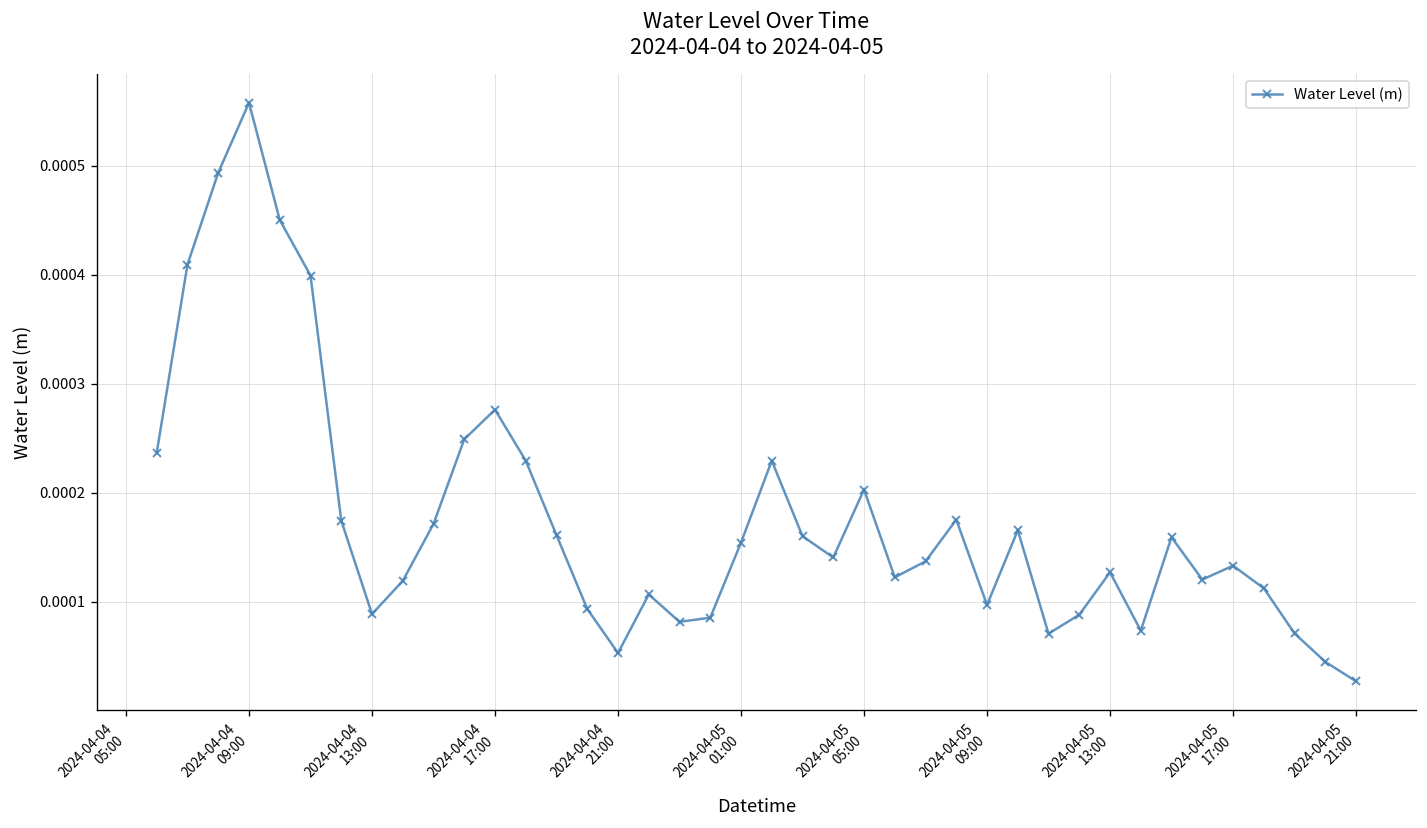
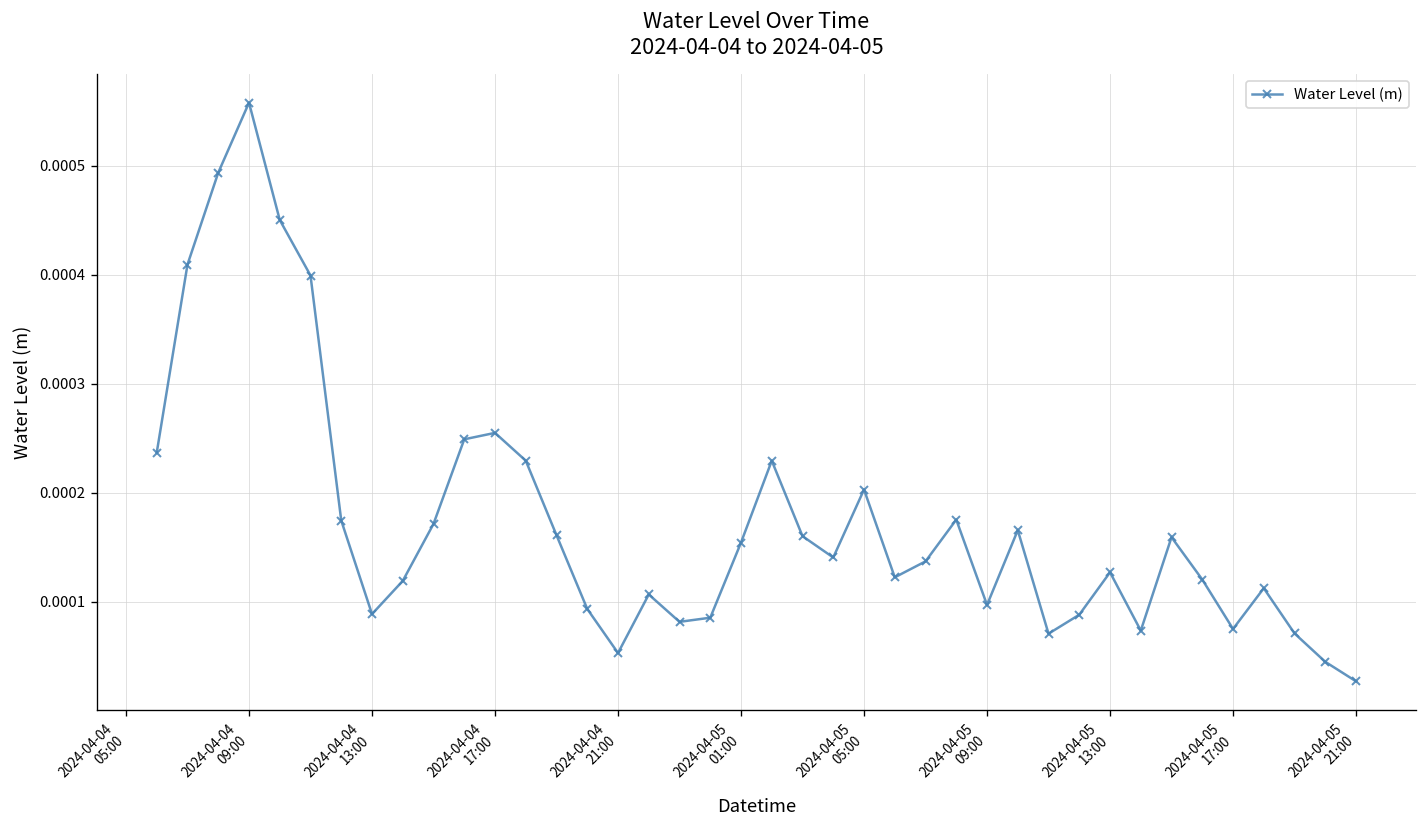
2024-04-04 17:00: 0.00028 -> 0.00026
2024-04-05 17:00: 0.00013 -> 0.00008
